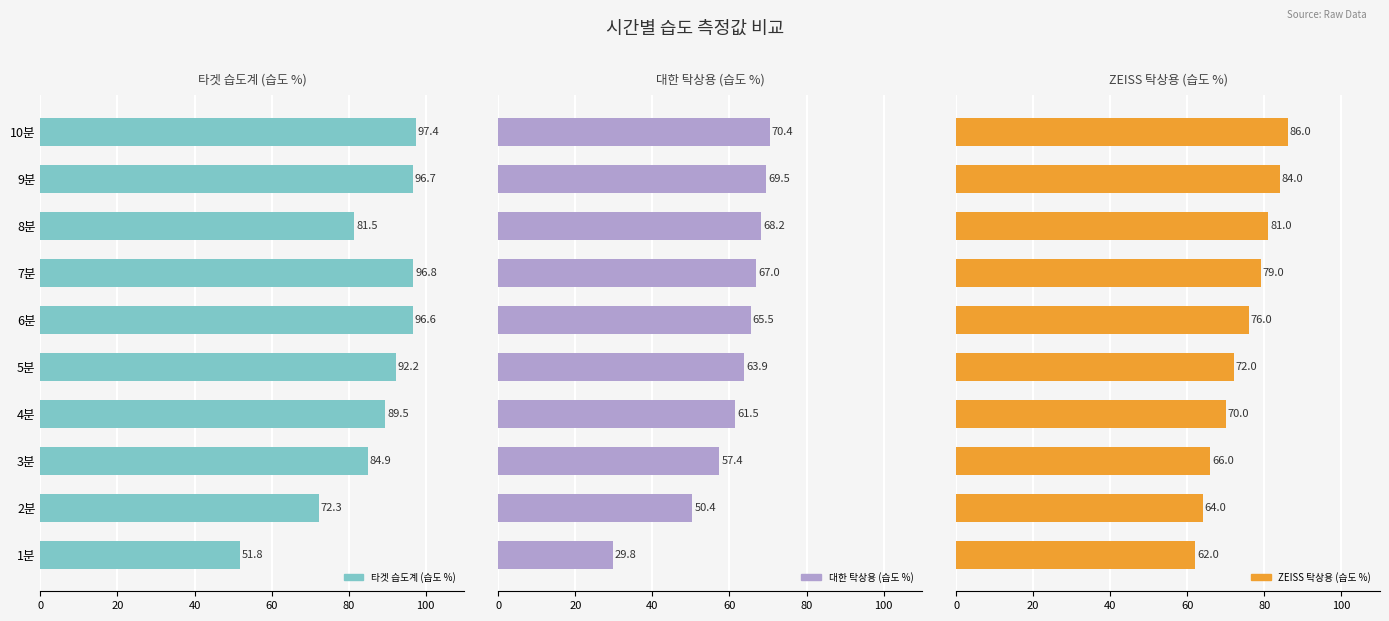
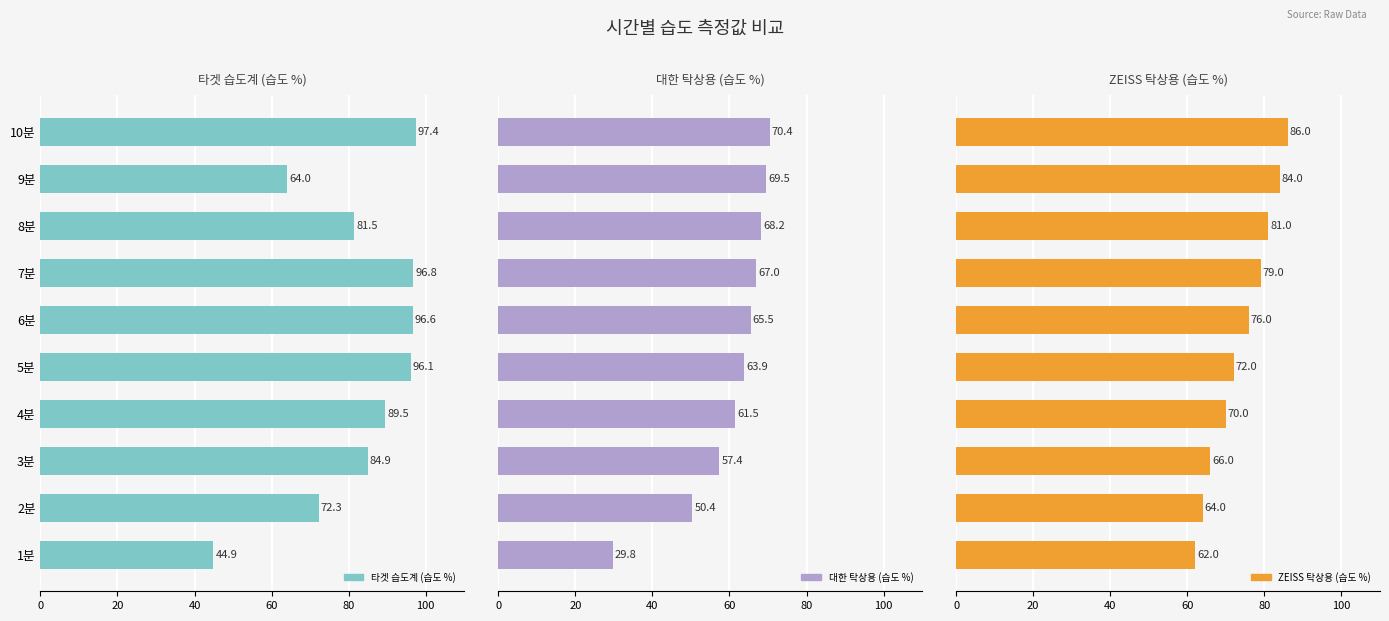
타겟 습도계 (습도 %), 9분: 96.7 -> 64.0
타겟 습도계 (습도 %), 5분: 92.2 -> 96.1
타겟 습도계 (습도 %), 1분: 51.8 -> 44.9
